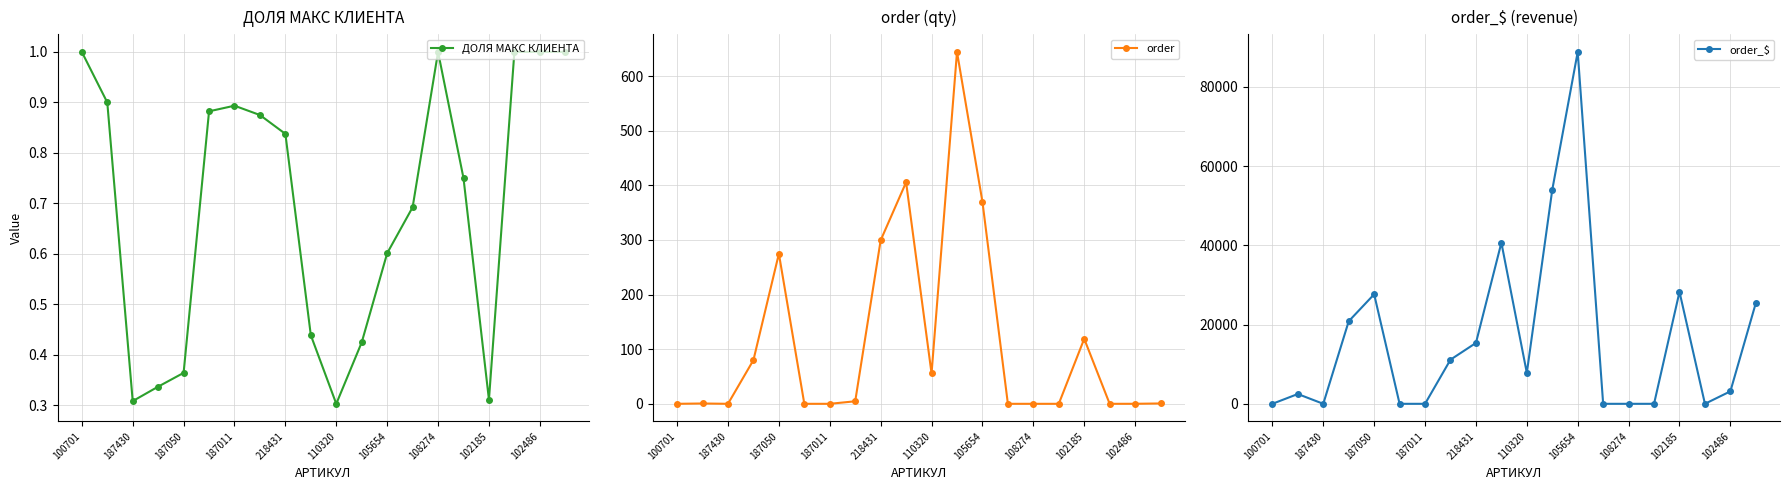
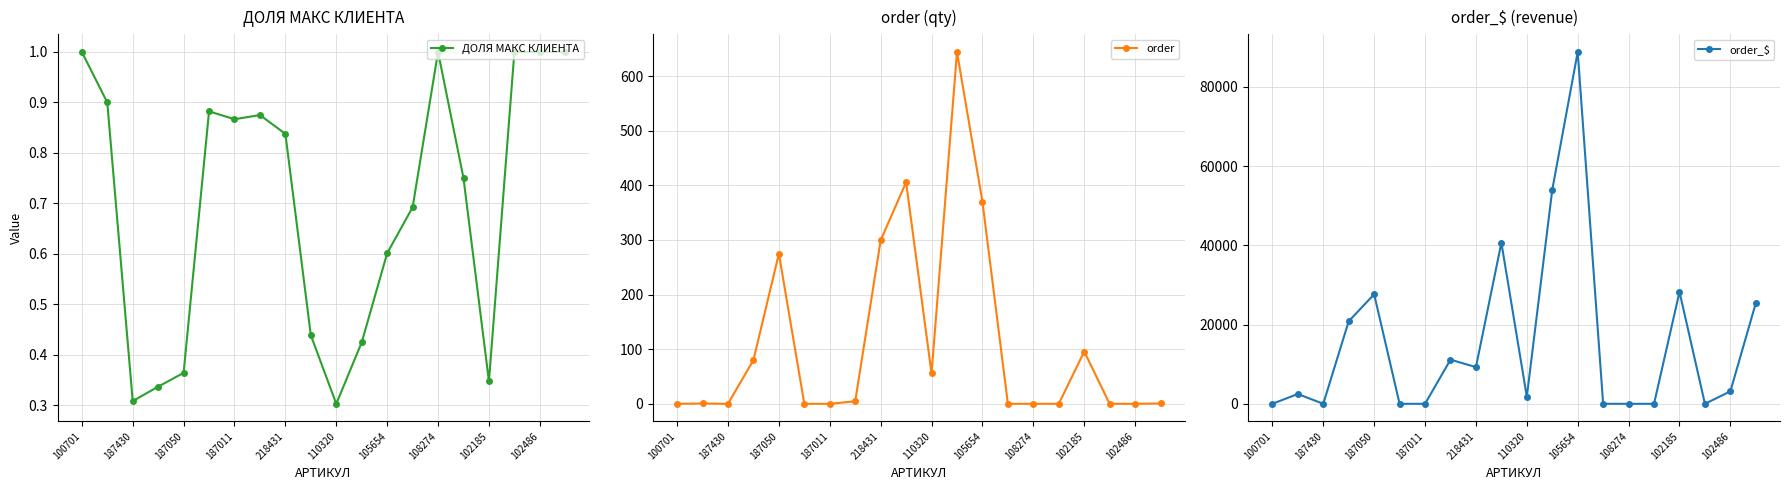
ДОЛЯ МАКС КЛИЕНТА, 187011: 0.89 -> 0.87
ДОЛЯ МАКС КЛИЕНТА, 102185: 0.31 -> 0.35
order (qty), 102185: 120 -> 100
order_$ (revenue), 218431: 15000 -> 9000
order_$ (revenue), 110320: 8000 -> 2000
